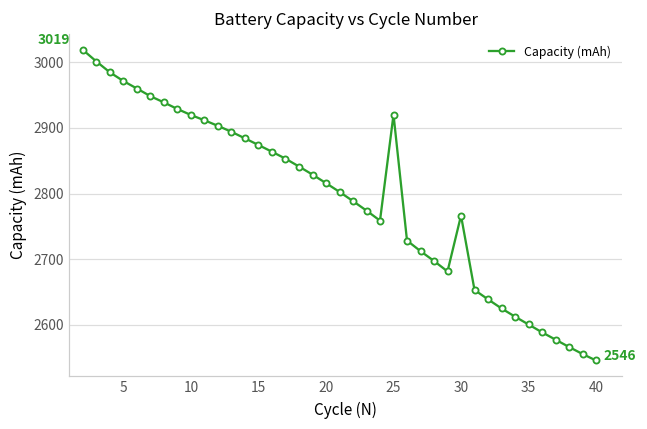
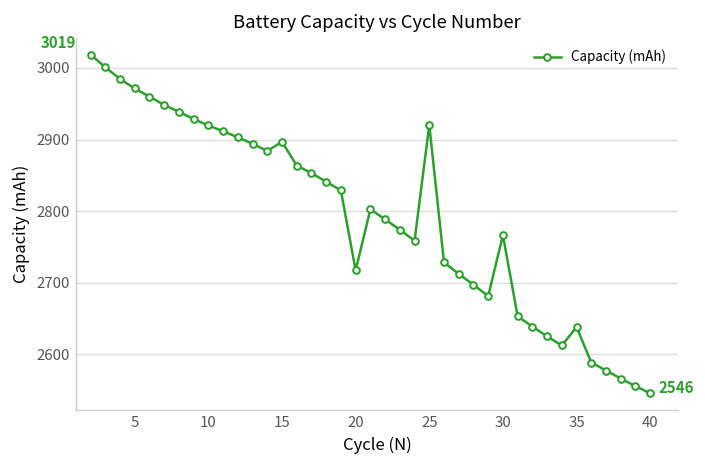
15: 2870 -> 2900
20: 2820 -> 2720
35: 2600 -> 2640
